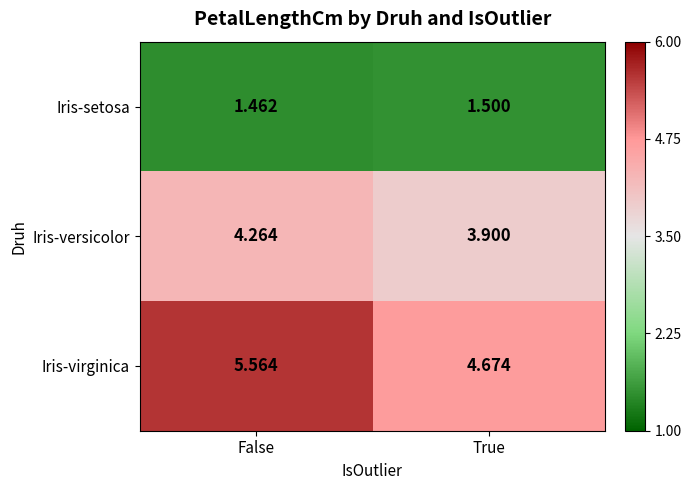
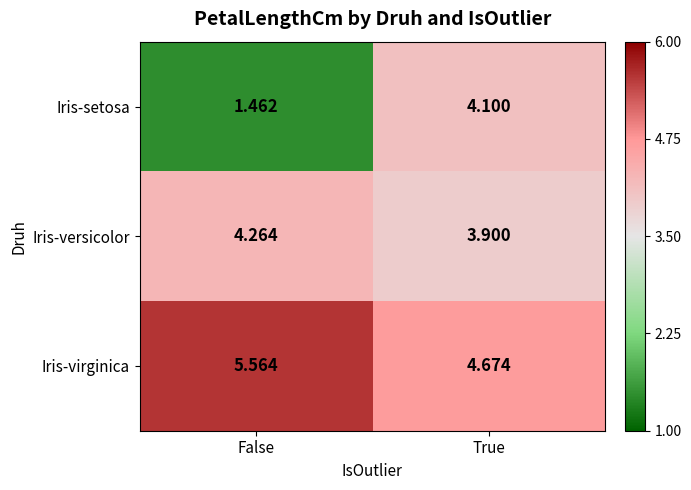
Iris-setosa, True: 1.500 -> 4.100
